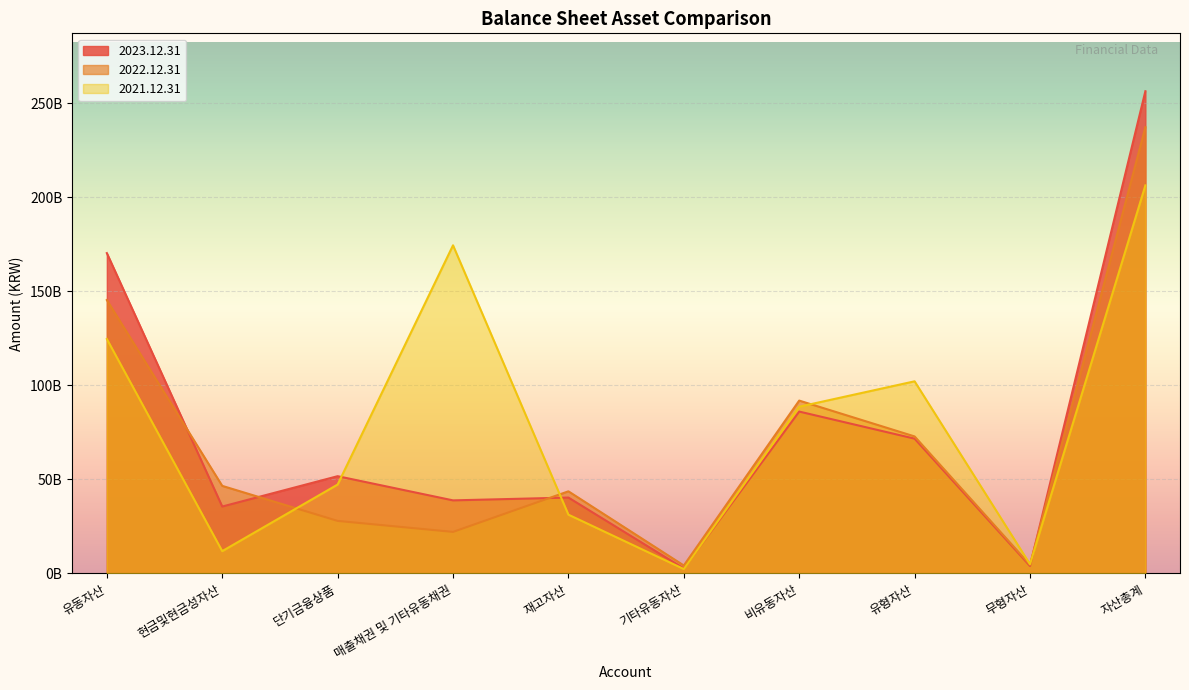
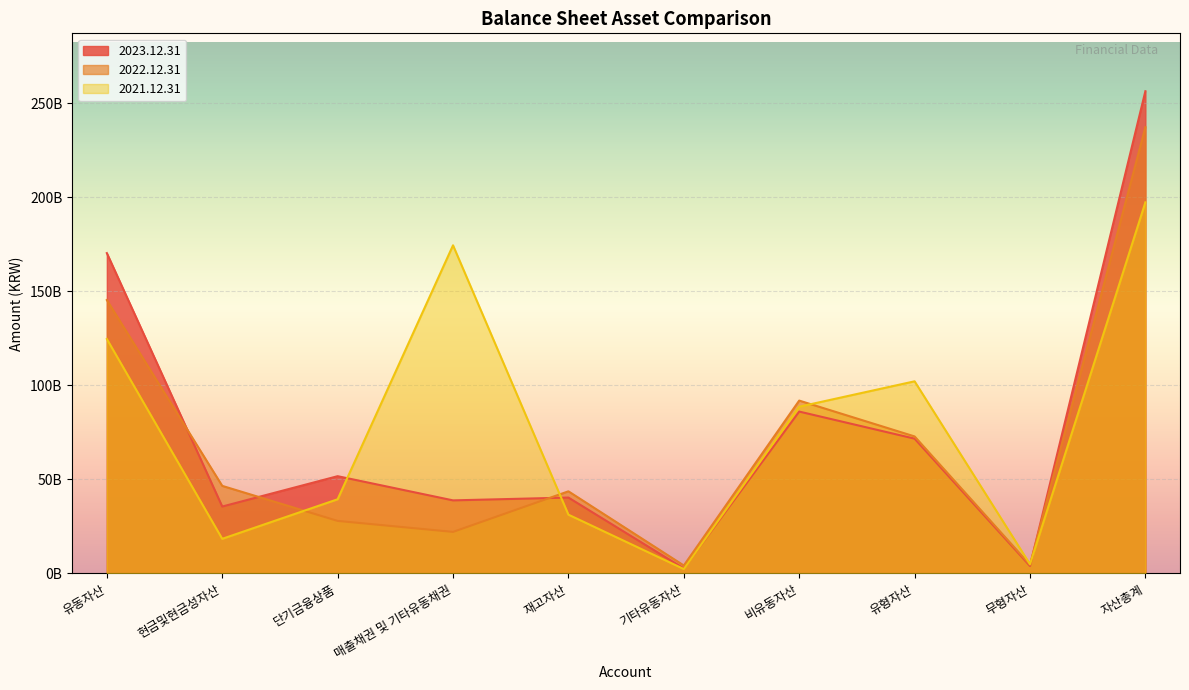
2021.12.31, 현금및현금성자산: 12000000000 -> 18000000000
2021.12.31, 단기금융상품: 47000000000 -> 39000000000
2021.12.31, 자산총계: 206000000000 -> 197000000000
